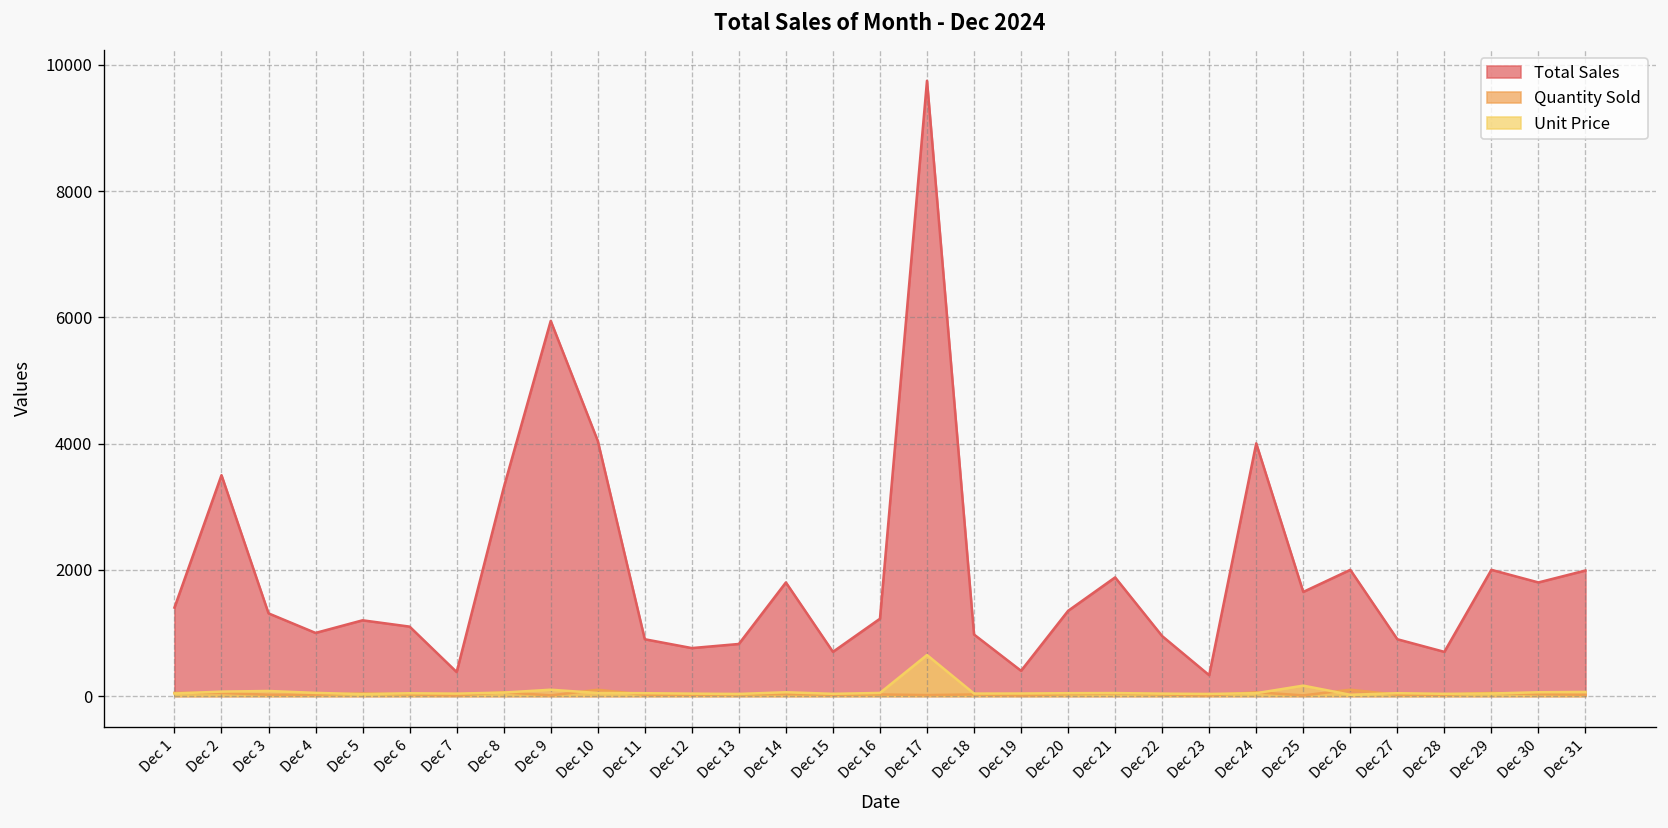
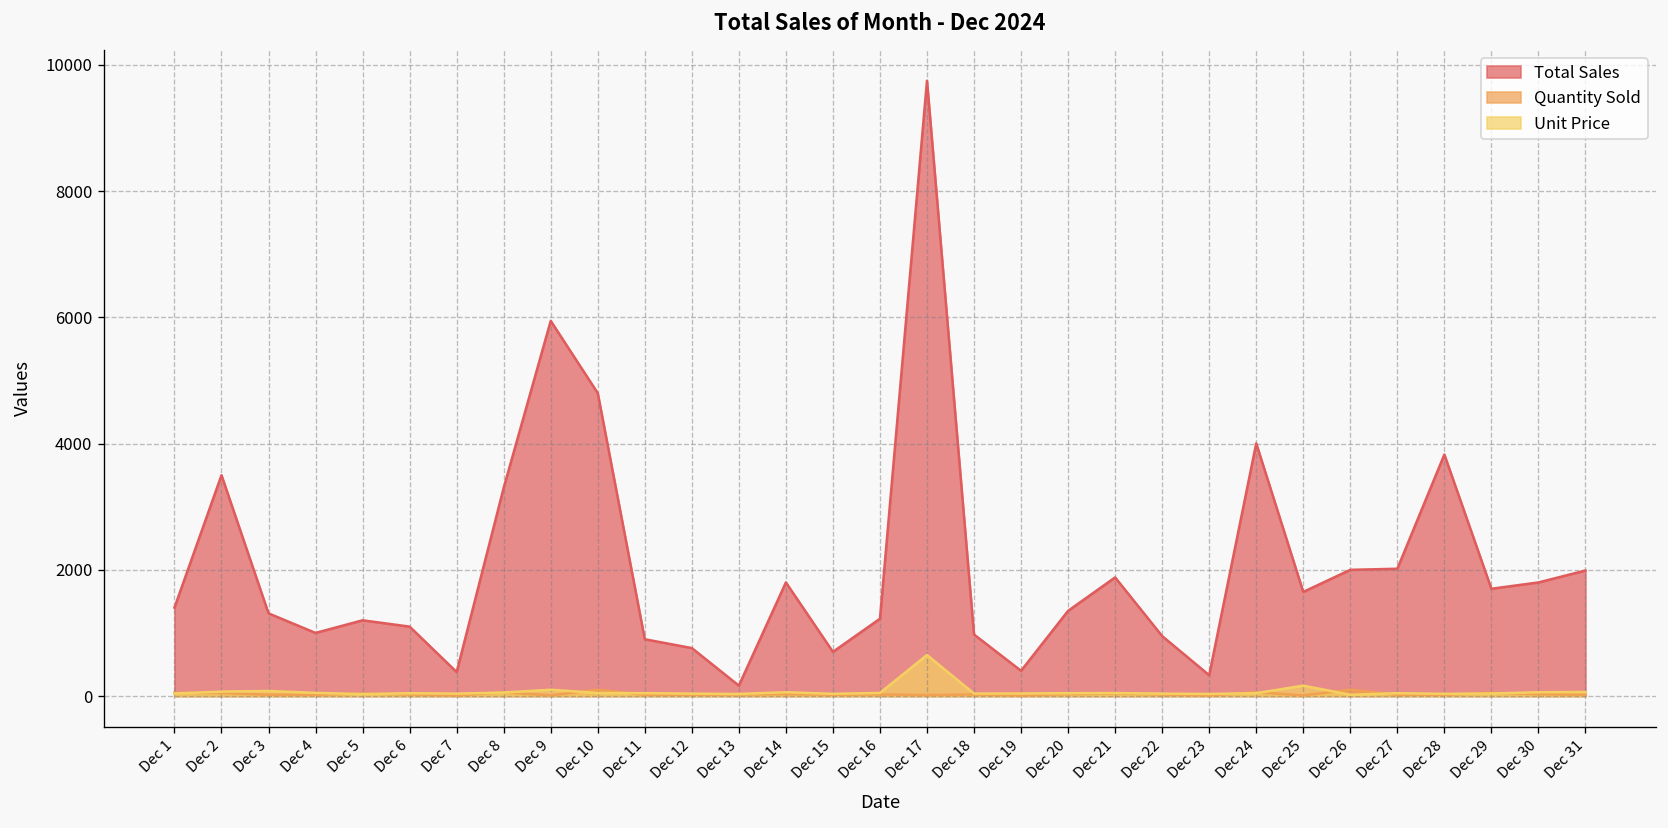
Total Sales, Dec 10: 4000 -> 4800
Total Sales, Dec 13: 800 -> 200
Total Sales, Dec 27: 900 -> 2000
Total Sales, Dec 28: 700 -> 3800
Total Sales, Dec 29: 2000 -> 1700
